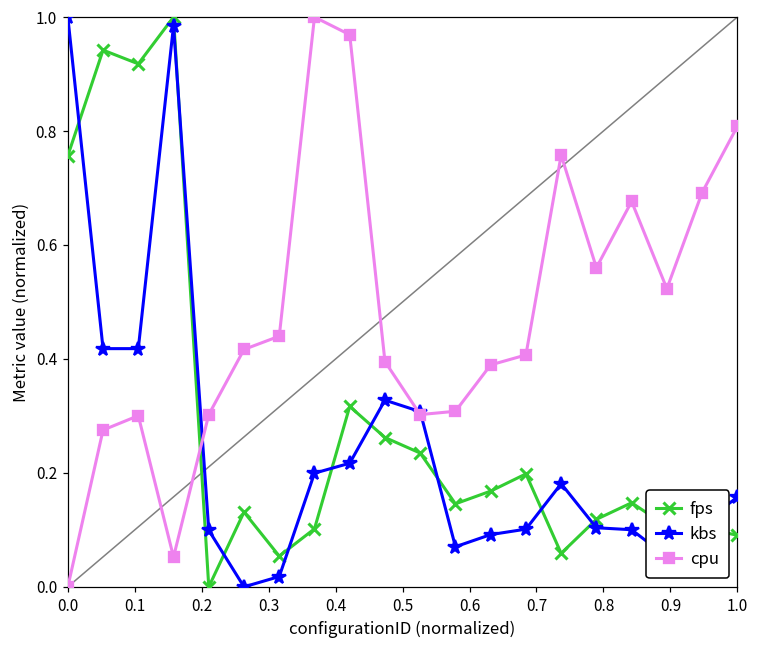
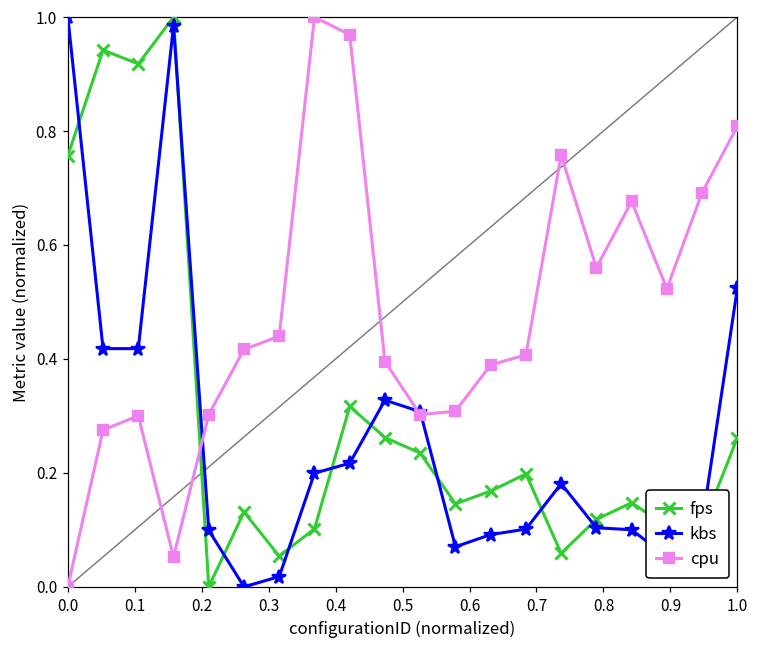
fps, 1.0: 0.09 -> 0.26
kbs, 1.0: 0.16 -> 0.52
